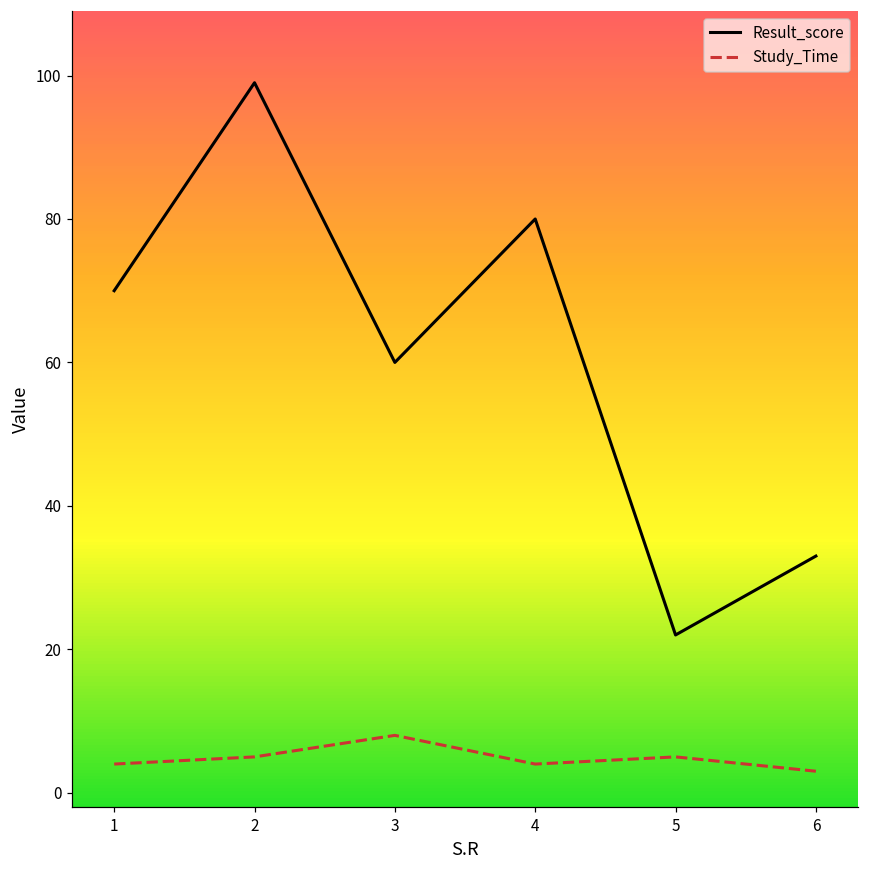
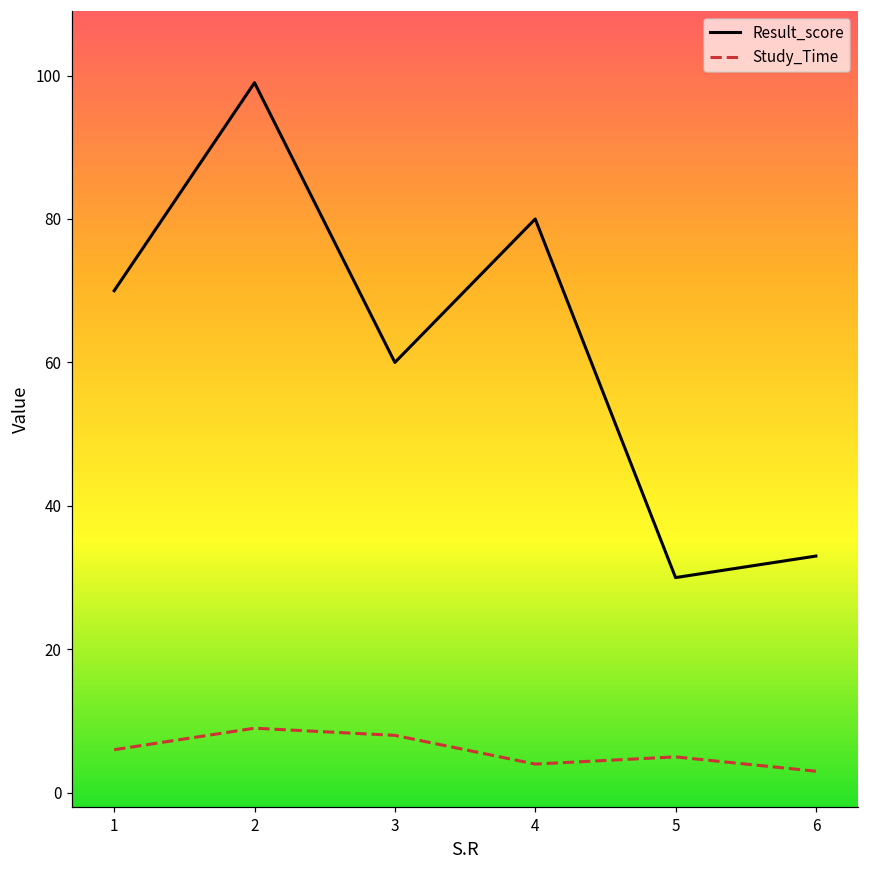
Study_Time, 1: 4 -> 6
Study_Time, 2: 5 -> 9
Result_score, 5: 22 -> 30
